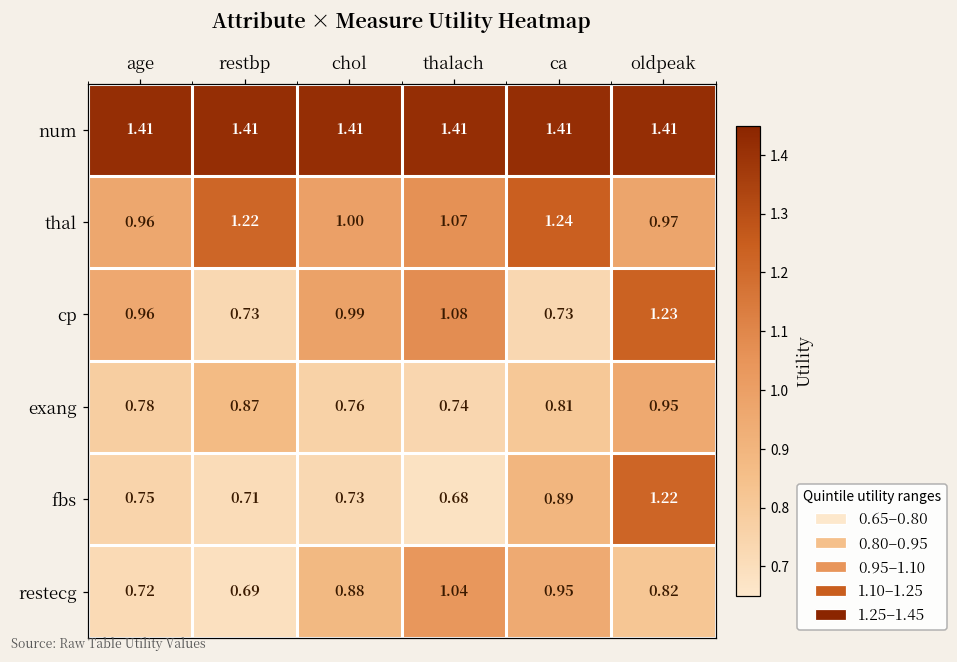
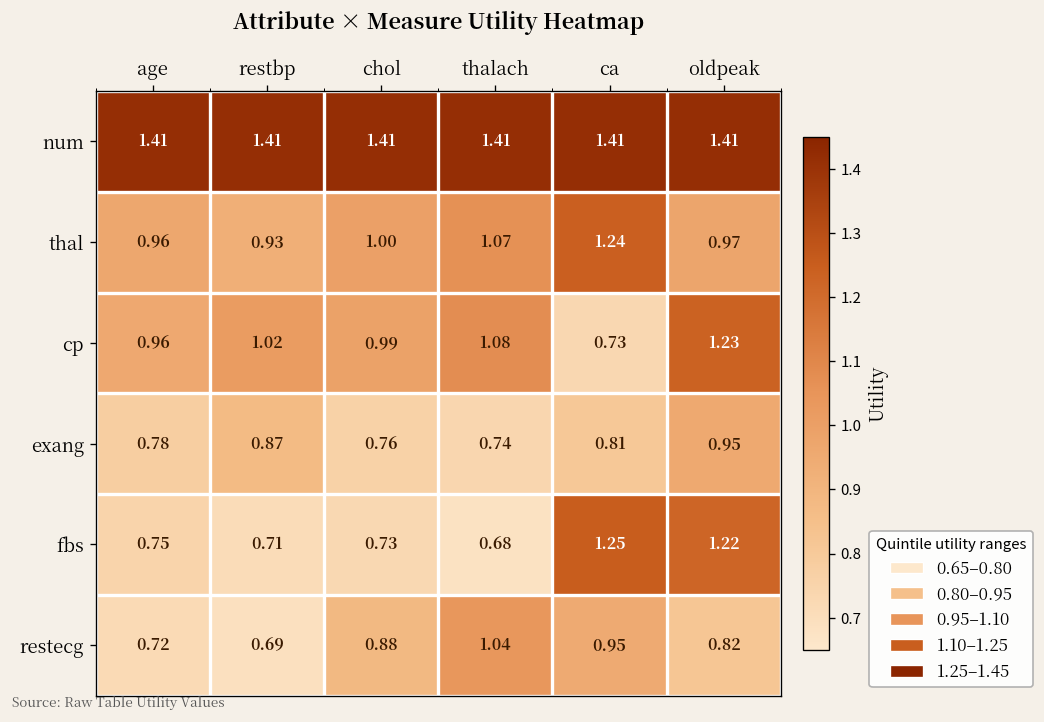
thal, restbp: 1.22 -> 0.93
cp, restbp: 0.73 -> 1.02
fbs, ca: 0.89 -> 1.25
